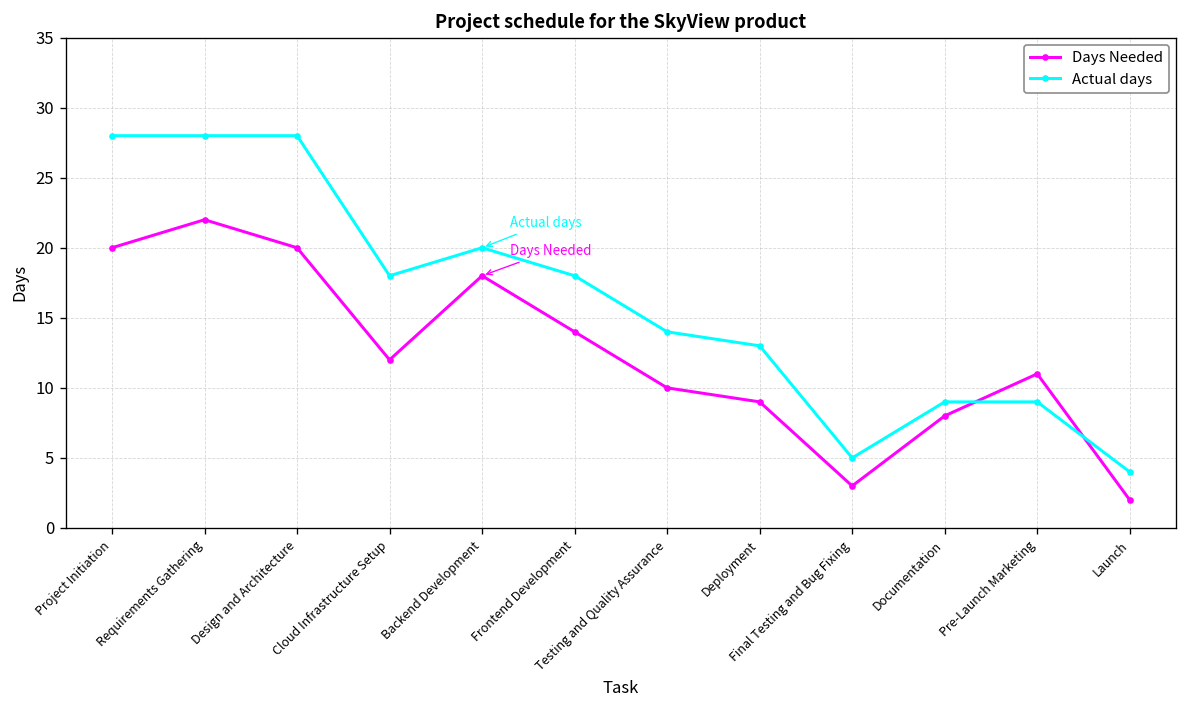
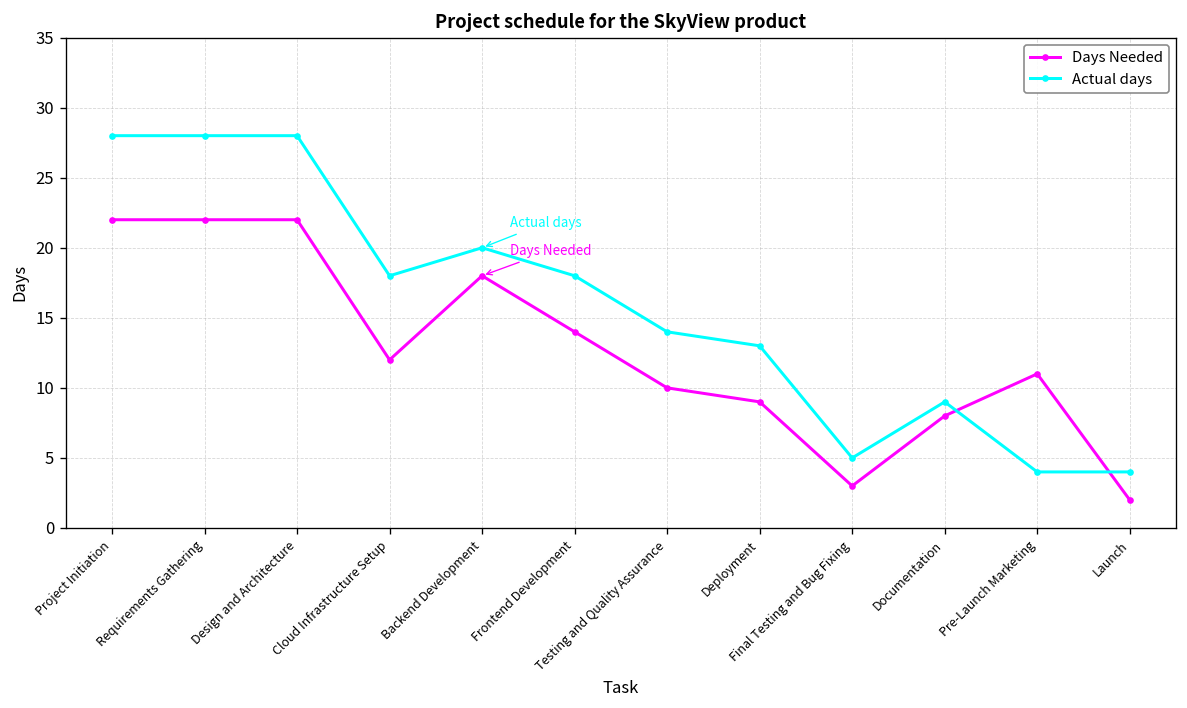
Days Needed, Project Initiation: 20 -> 22
Days Needed, Design and Architecture: 20 -> 22
Actual days, Pre-Launch Marketing: 9 -> 4
